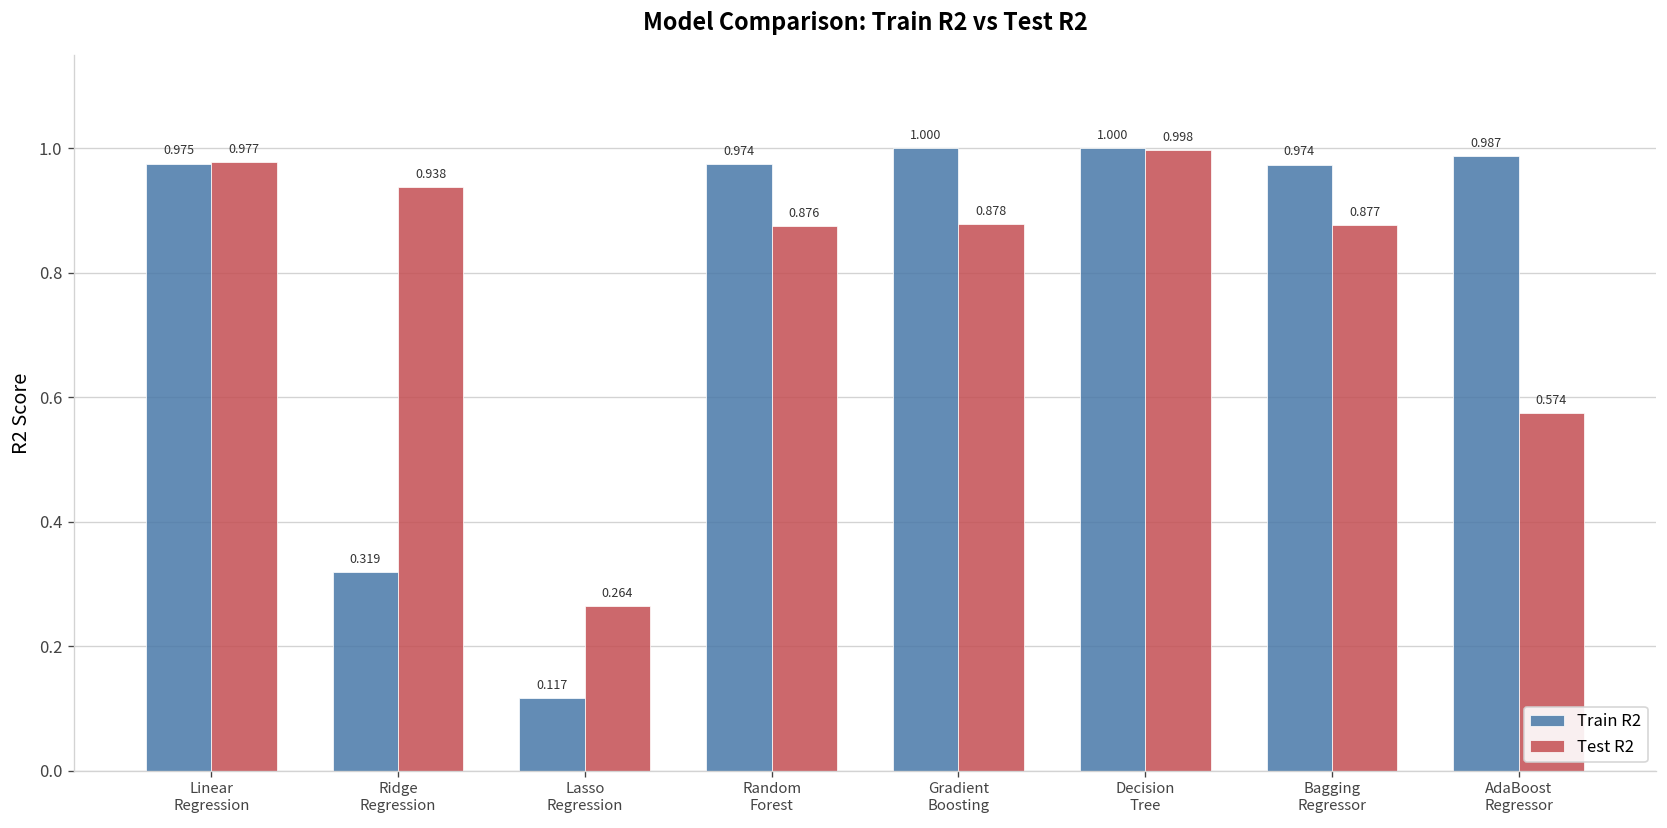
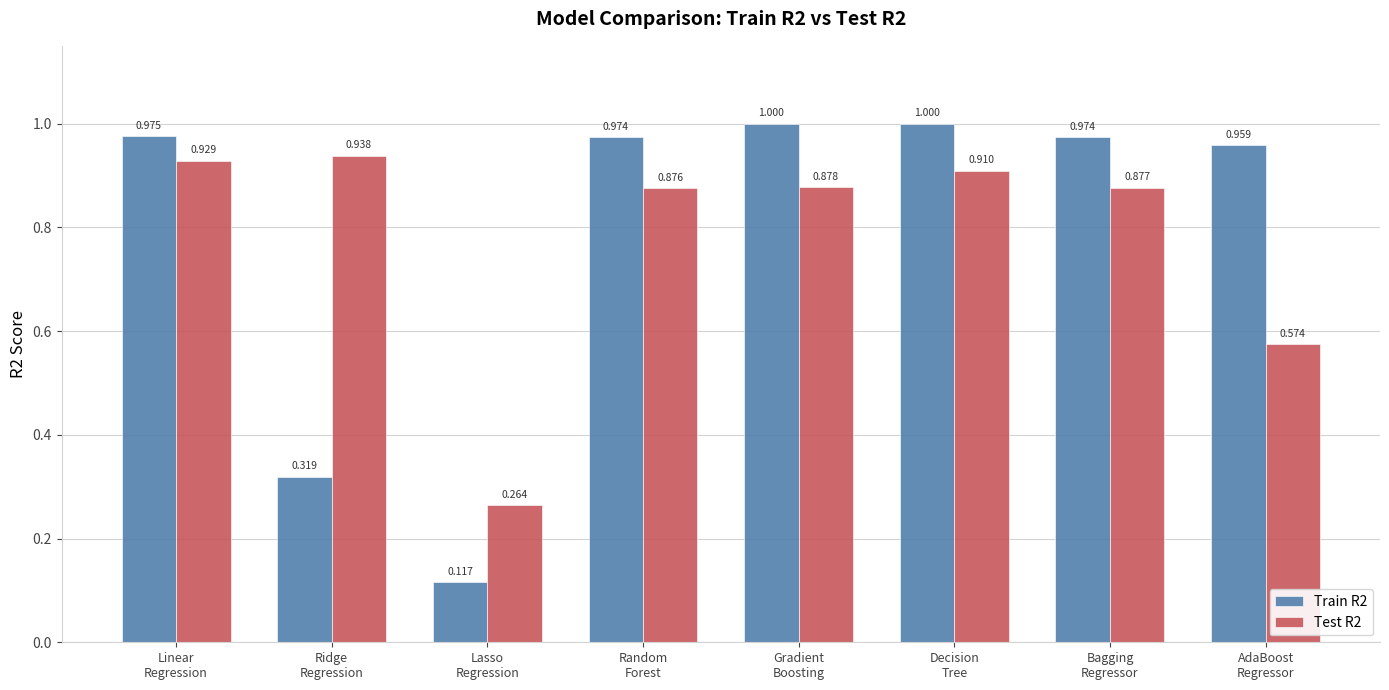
Test R2, Linear Regression: 0.977 -> 0.929
Test R2, Decision Tree: 0.998 -> 0.910
Train R2, AdaBoost Regressor: 0.987 -> 0.959
